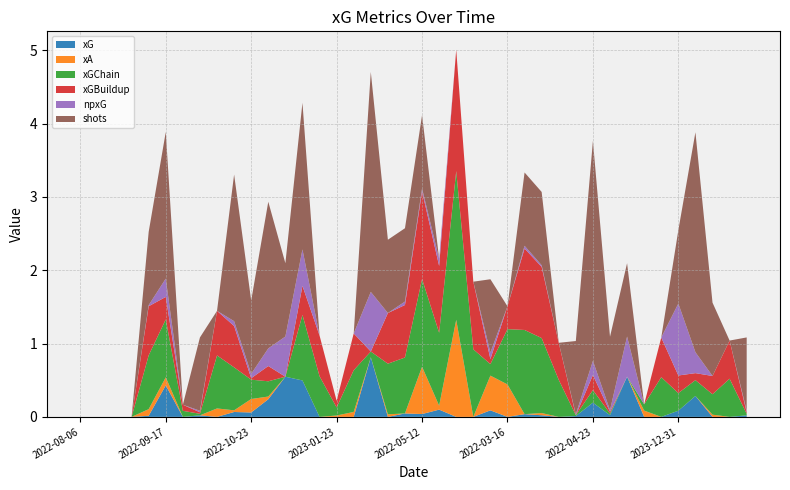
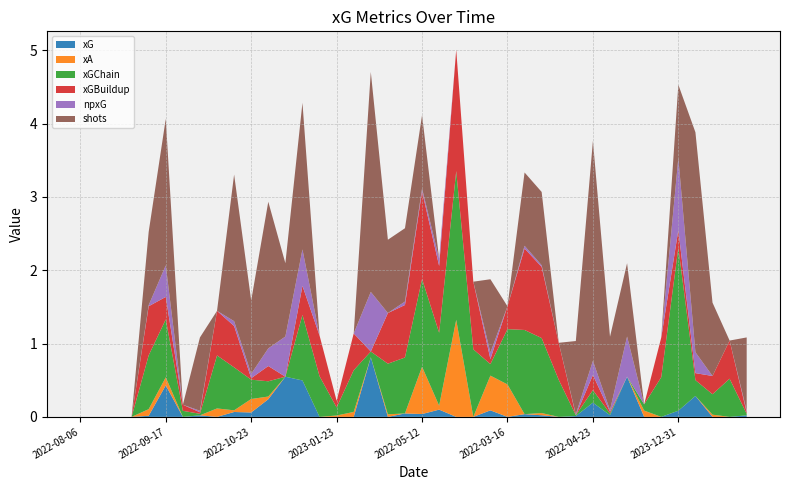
npxG, 2022-09-17: 0.3 -> 0.4
xGChain, 2023-12-31: 0.2 -> 2.2
